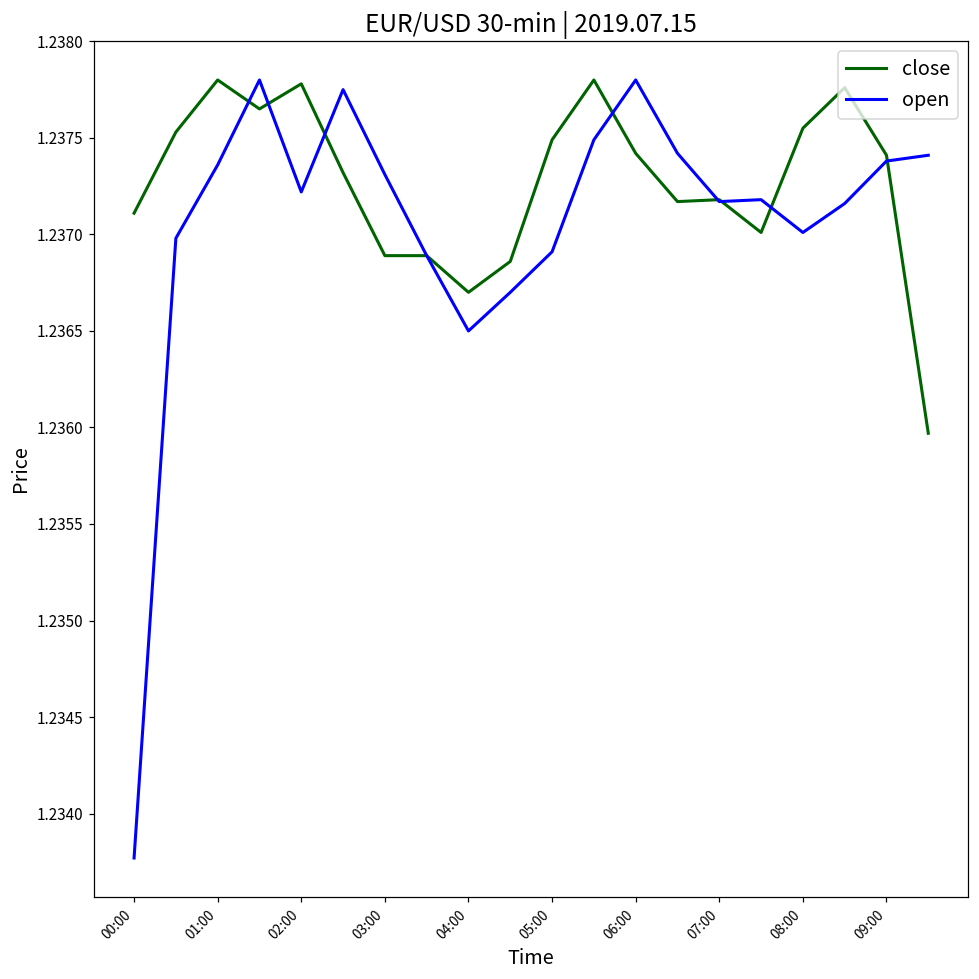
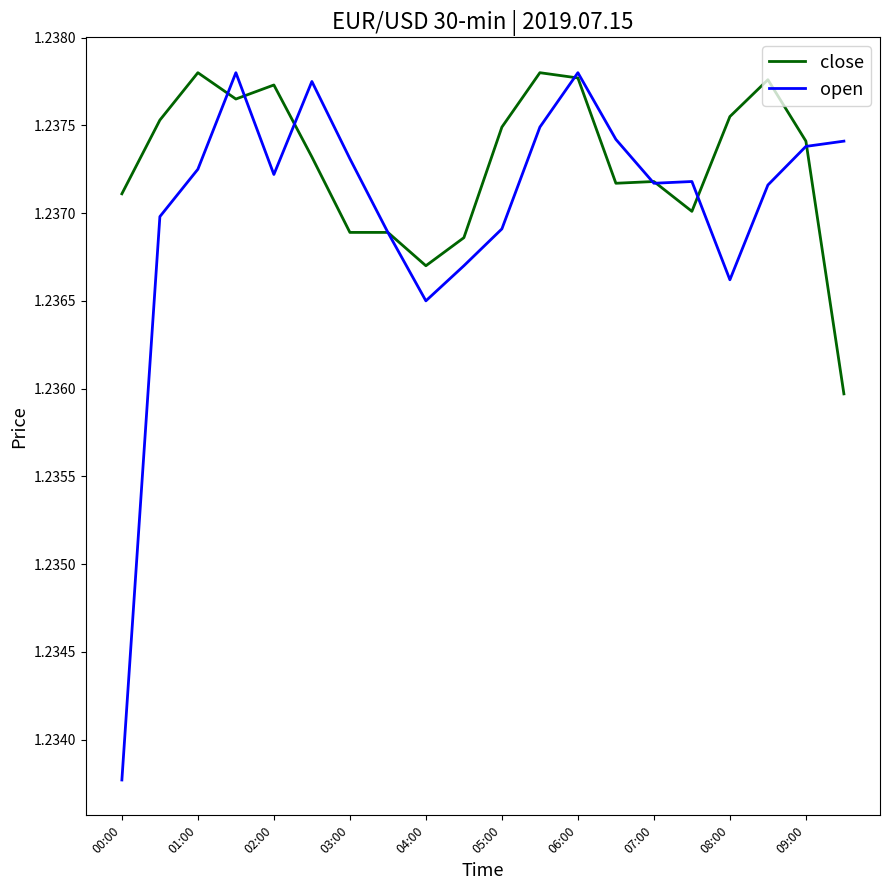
open, 01:00: 1.23736 -> 1.23725
close, 02:00: 1.23778 -> 1.23773
close, 06:00: 1.23742 -> 1.23777
open, 08:00: 1.23701 -> 1.23662
